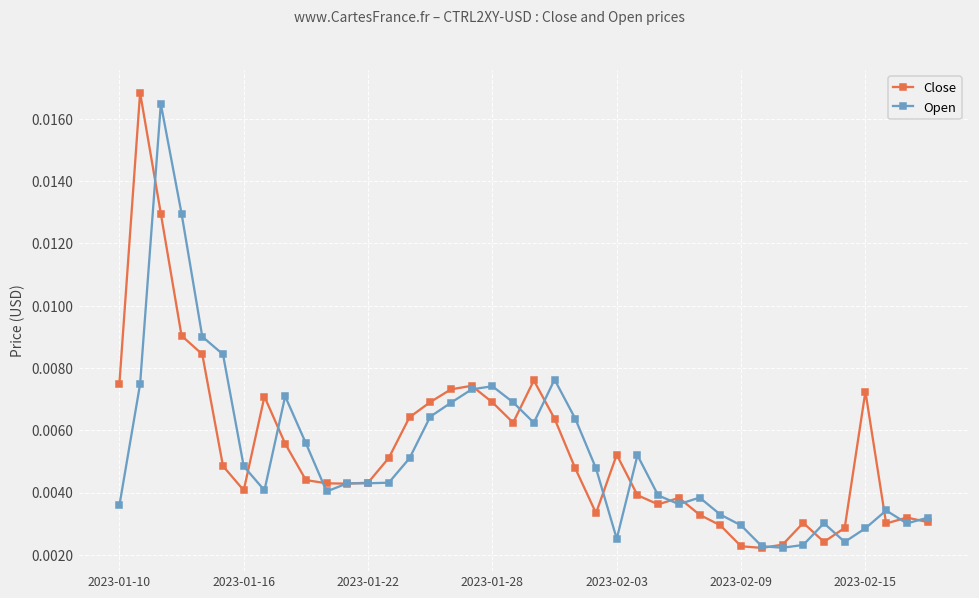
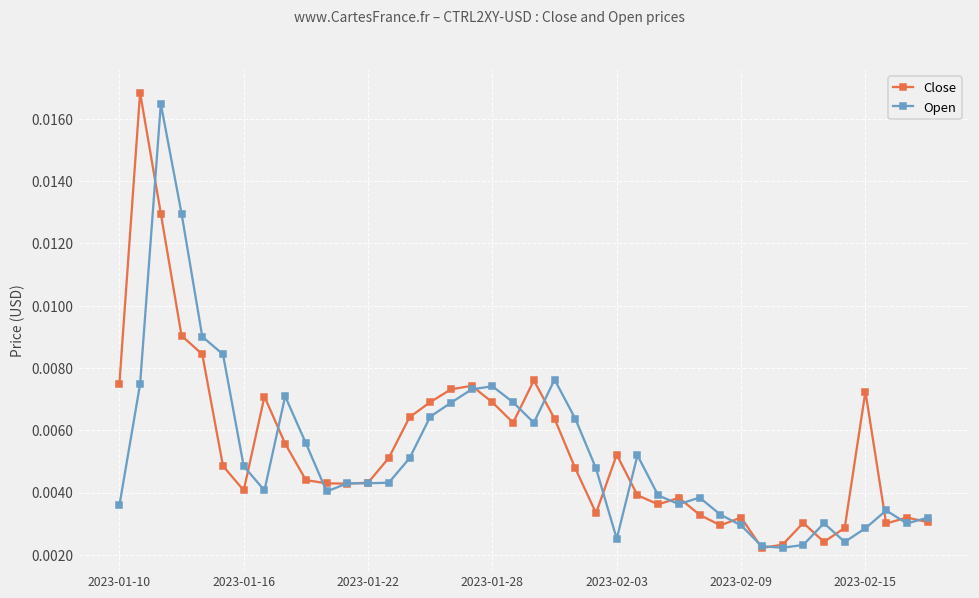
Close, 2023-02-09: 0.0023 -> 0.0032
